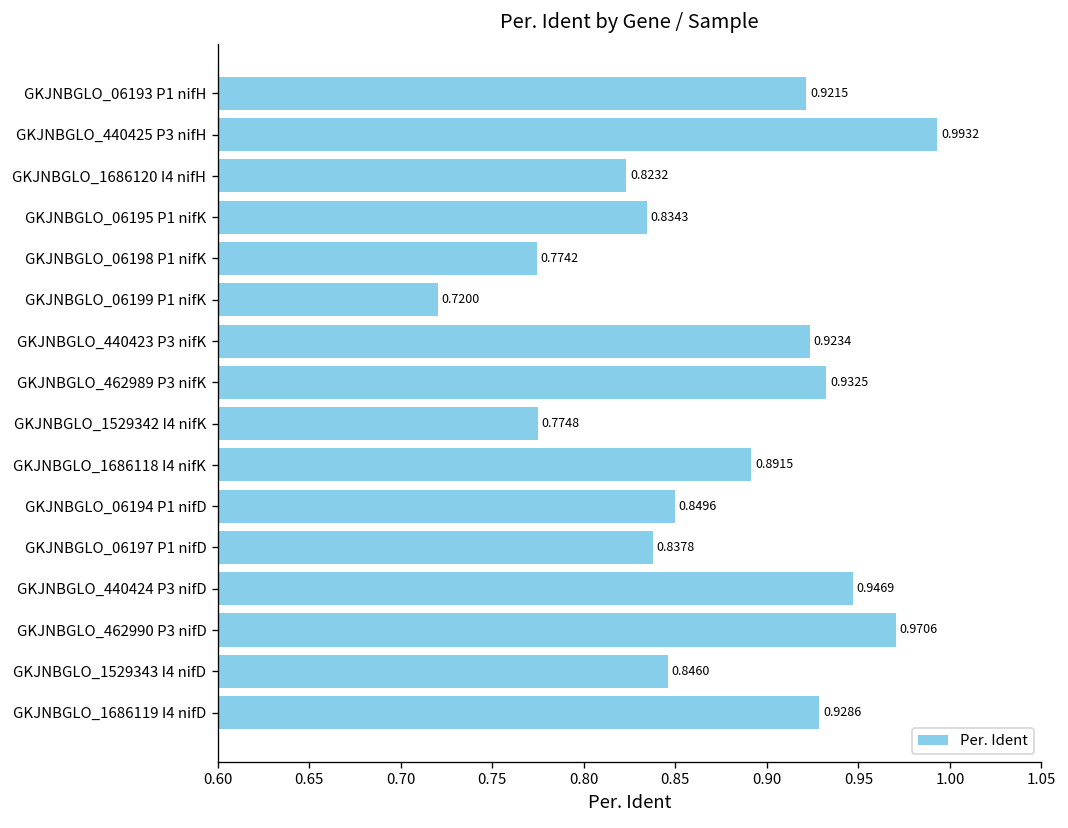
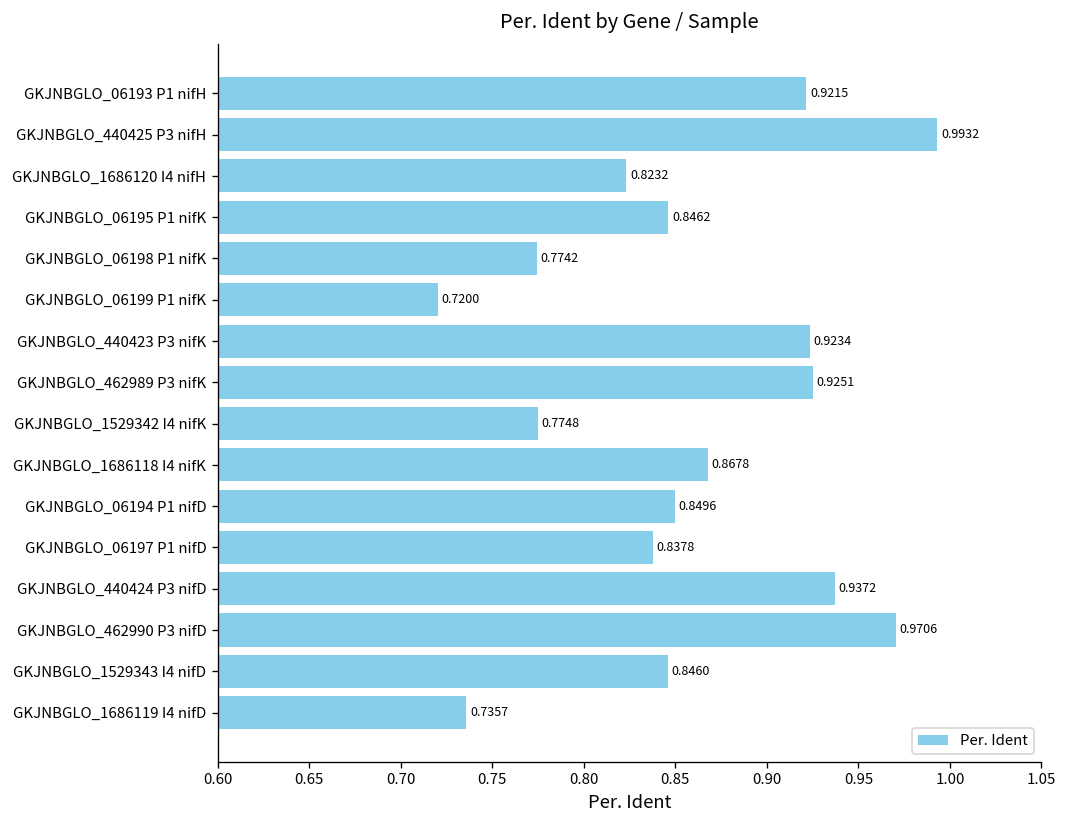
GKJNBGLO_06195 P1 nifK: 0.8343 -> 0.8462
GKJNBGLO_462989 P3 nifK: 0.9325 -> 0.9251
GKJNBGLO_1686118 I4 nifK: 0.8915 -> 0.8678
GKJNBGLO_440424 P3 nifD: 0.9469 -> 0.9372
GKJNBGLO_1686119 I4 nifD: 0.9286 -> 0.7357
